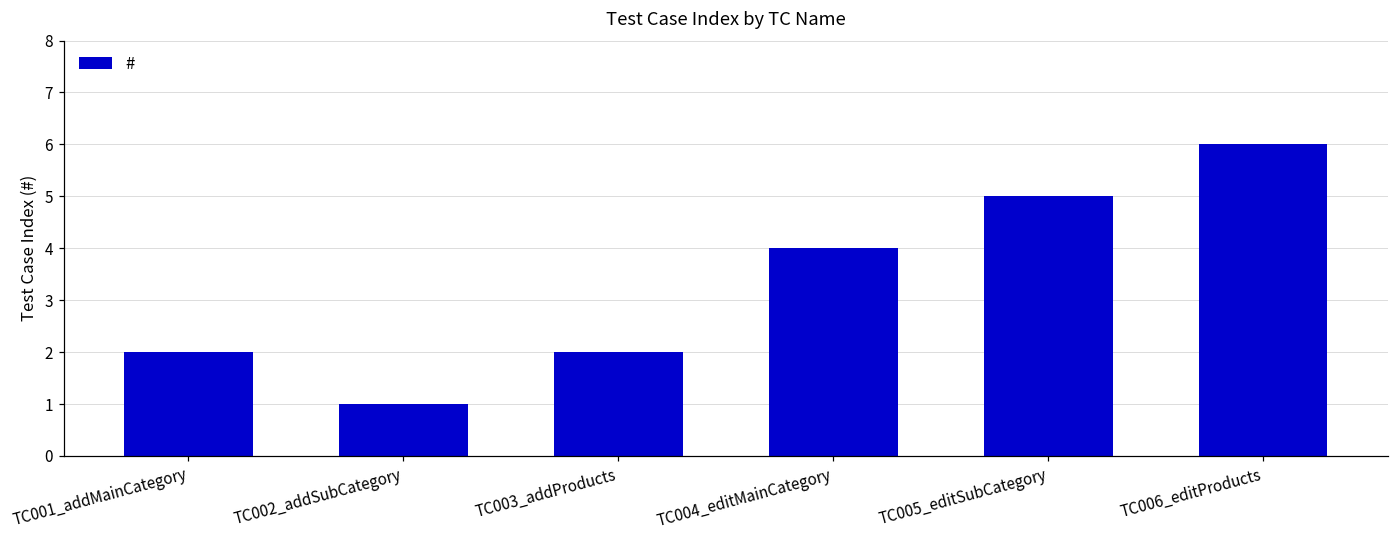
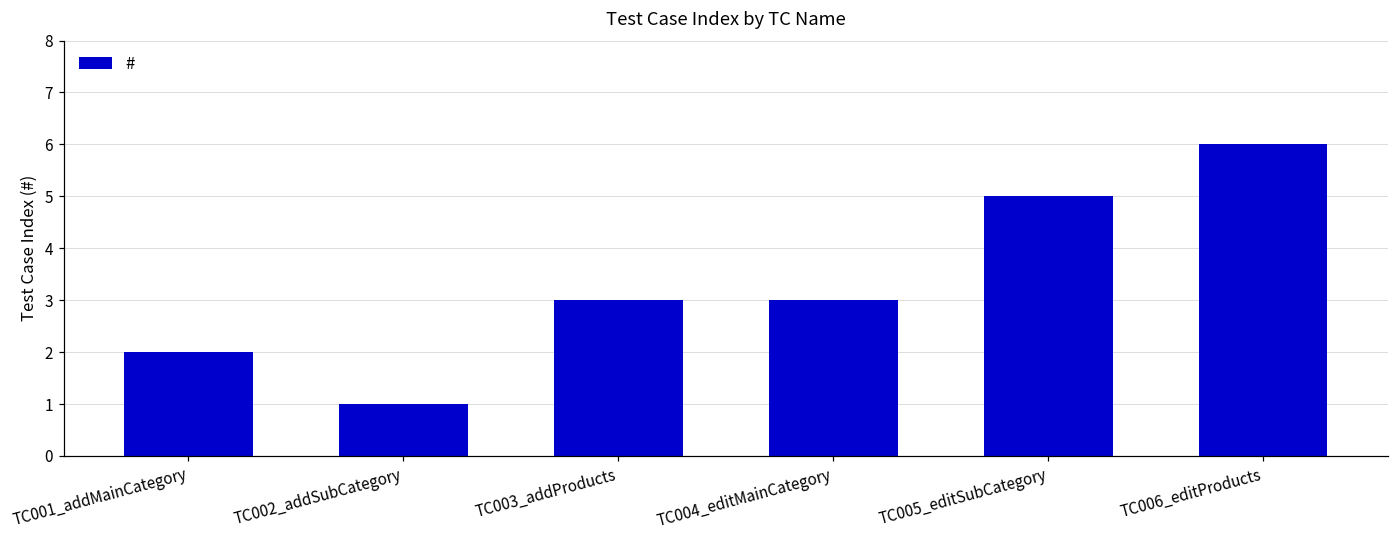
TC003_addProducts: 2 -> 3
TC004_editMainCategory: 4 -> 3
